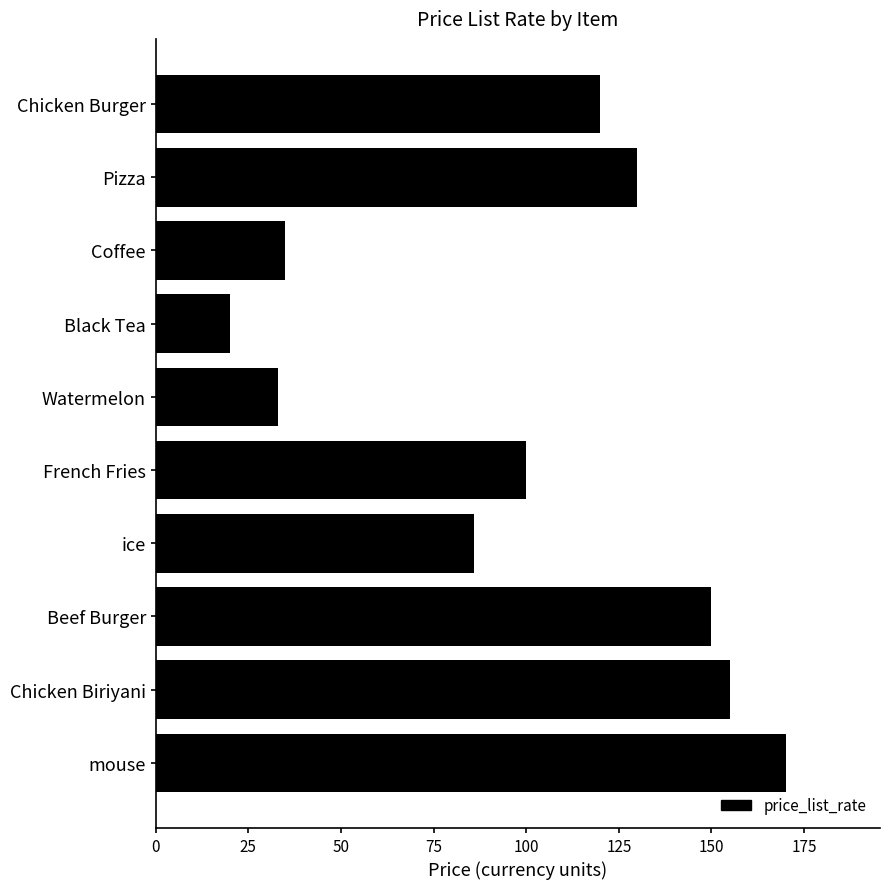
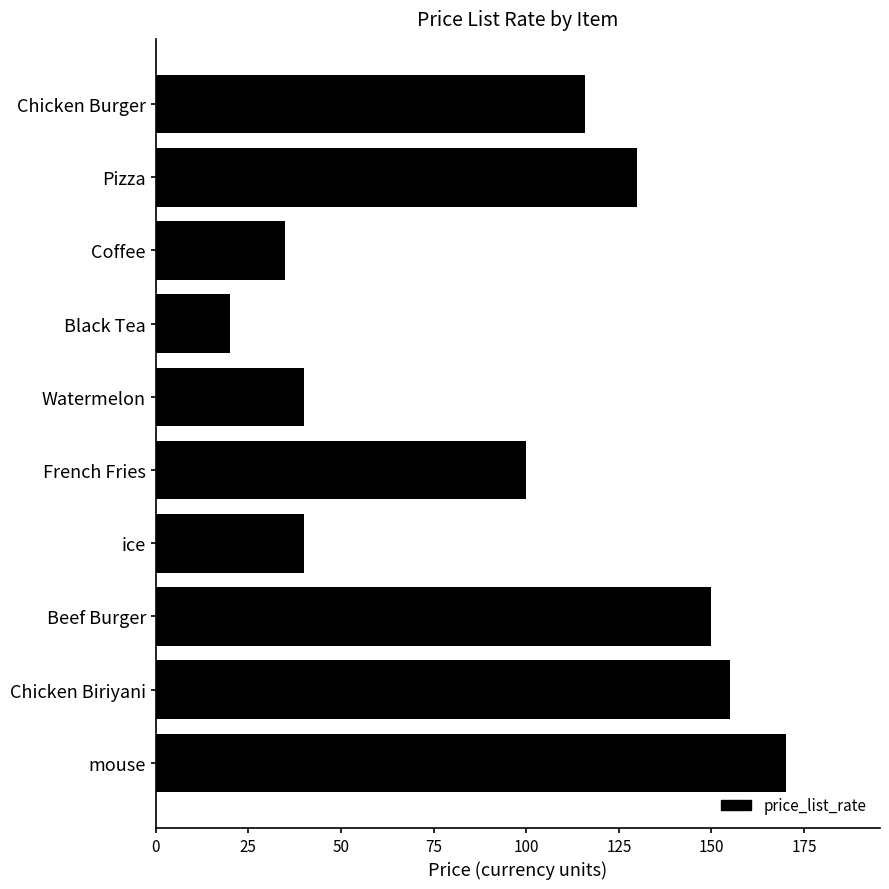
Chicken Burger: 120 -> 116
Watermelon: 33 -> 40
ice: 86 -> 40
